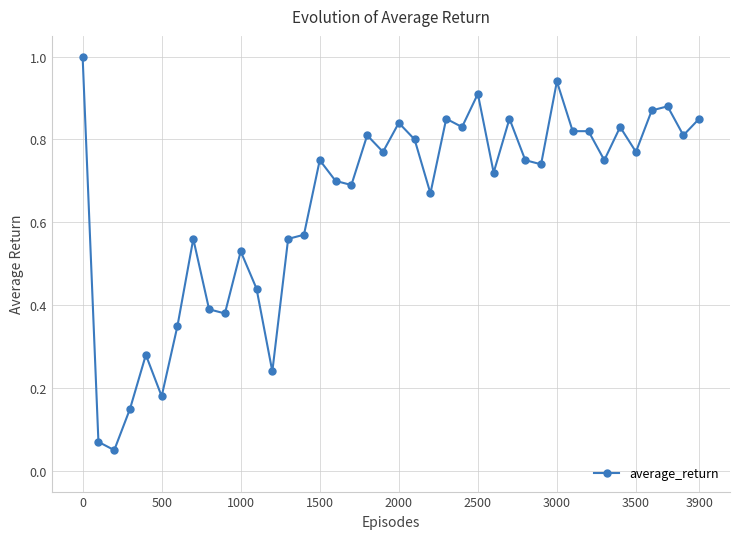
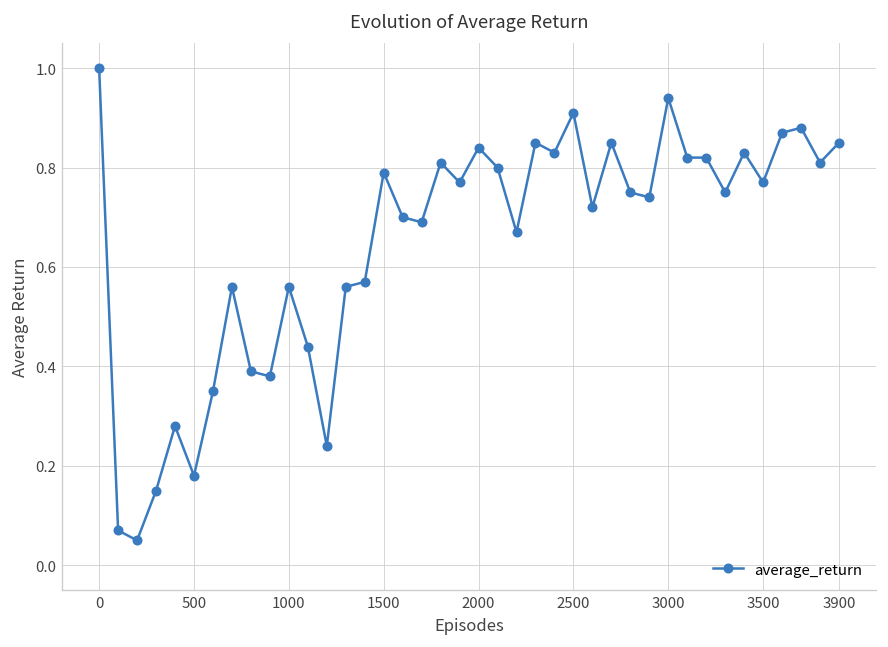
1000: 0.53 -> 0.56
1500: 0.75 -> 0.79
